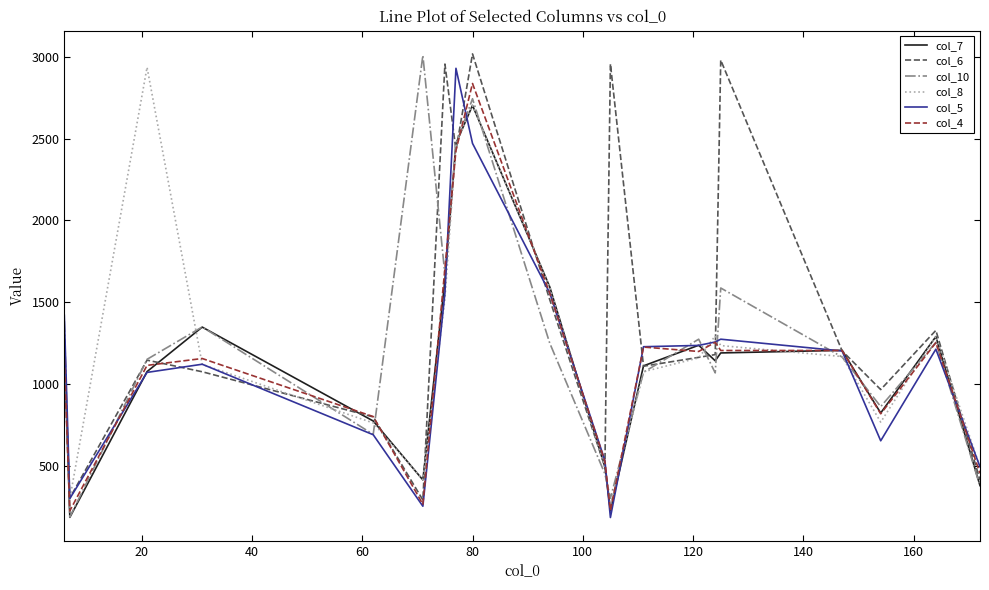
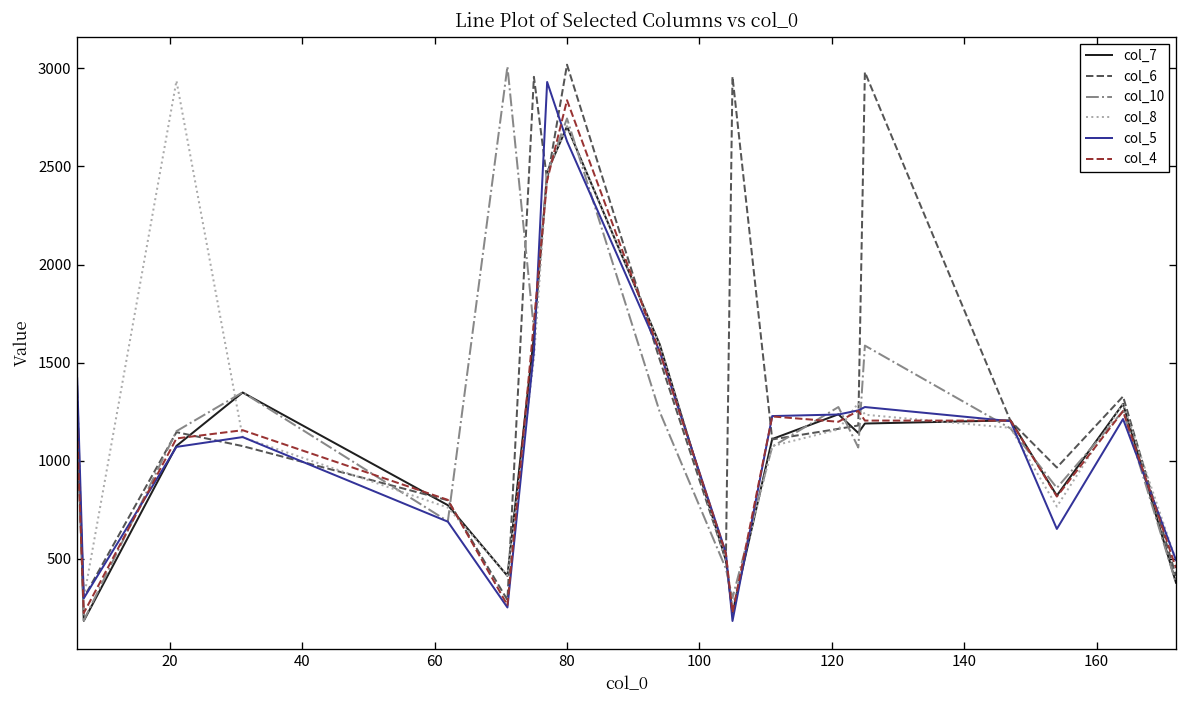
col_5, 80: 2470 -> 2630
